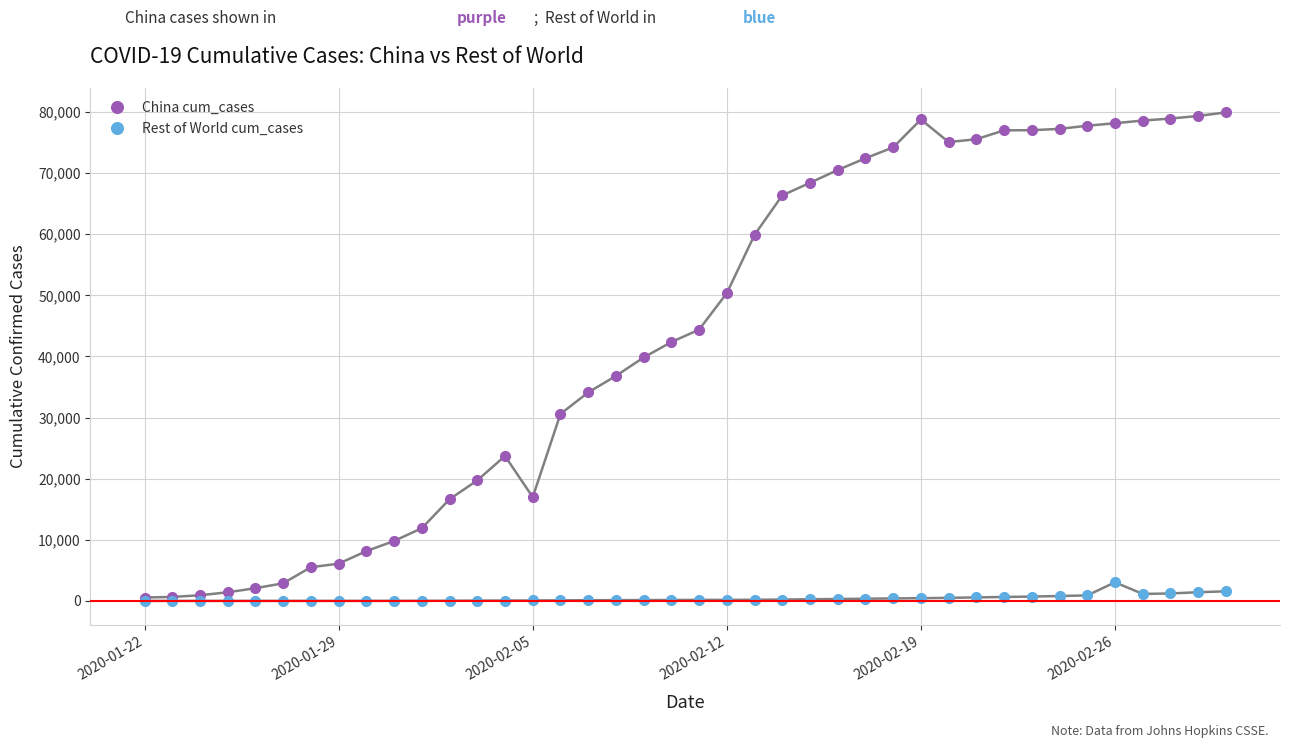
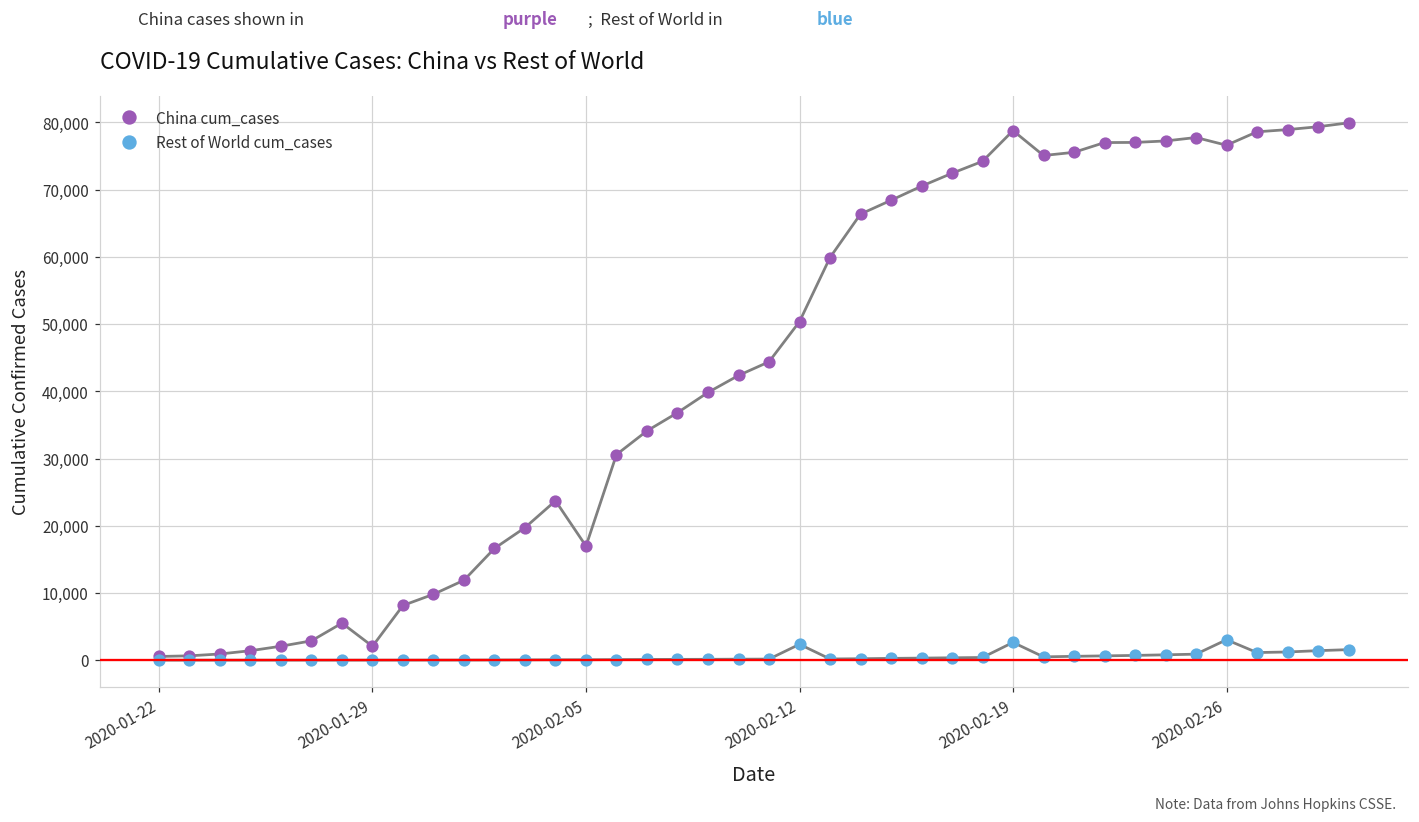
China cum_cases, 2020-01-29: 6,000 -> 2,000
Rest of World cum_cases, 2020-02-12: 0 -> 2,000
Rest of World cum_cases, 2020-02-19: 0 -> 3,000
China cum_cases, 2020-02-26: 78,000 -> 77,000
